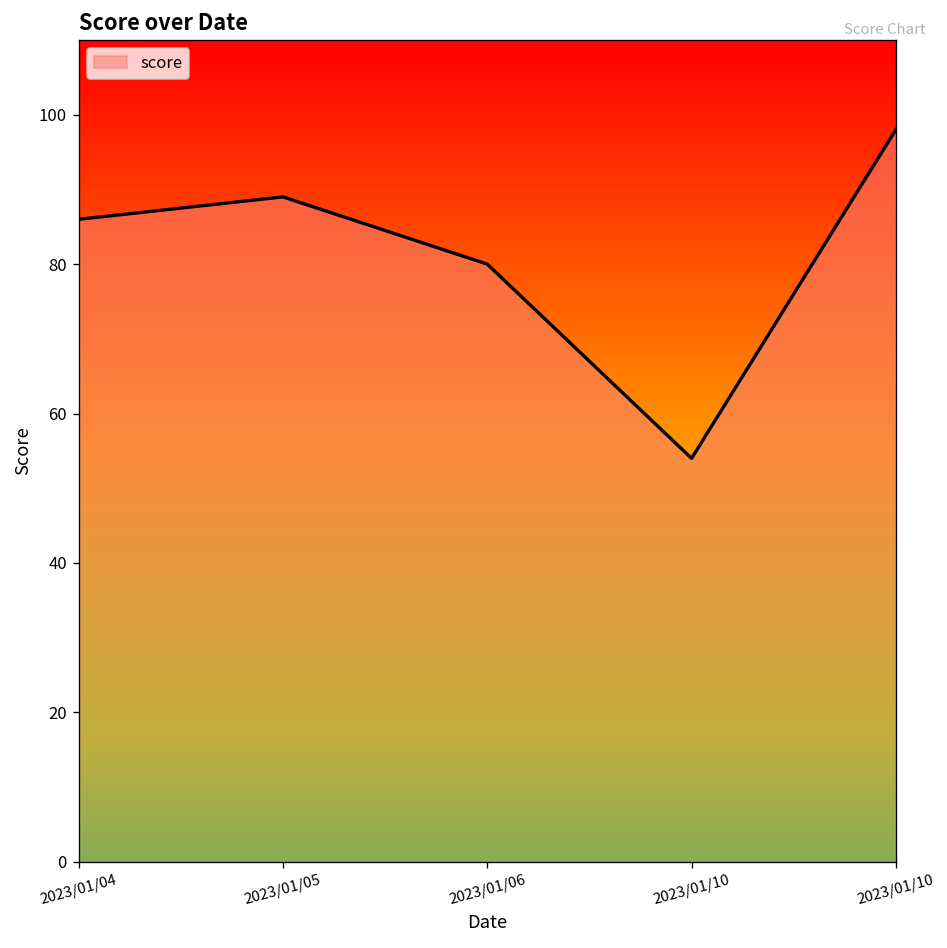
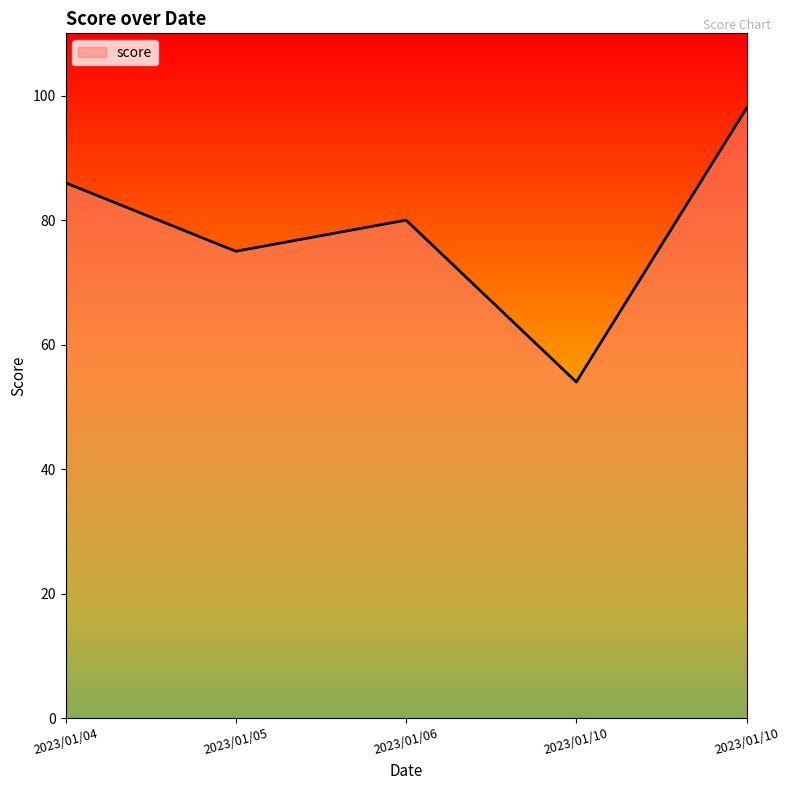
2023/01/05: 89 -> 75
